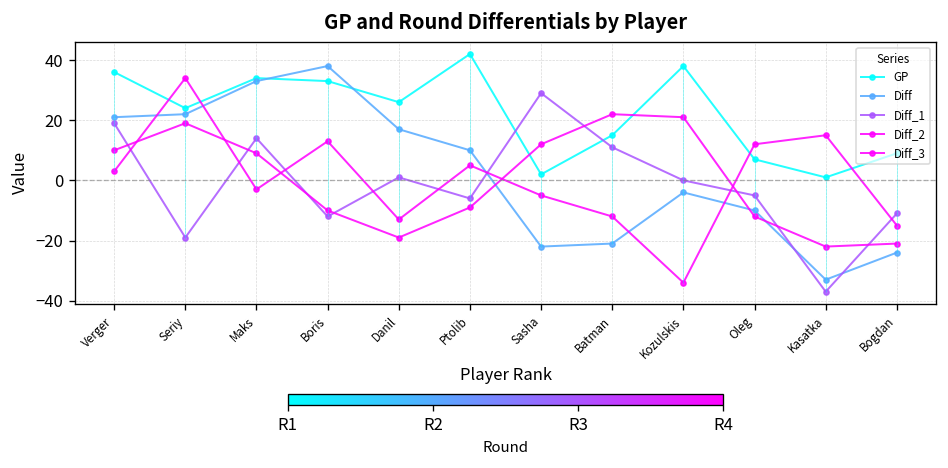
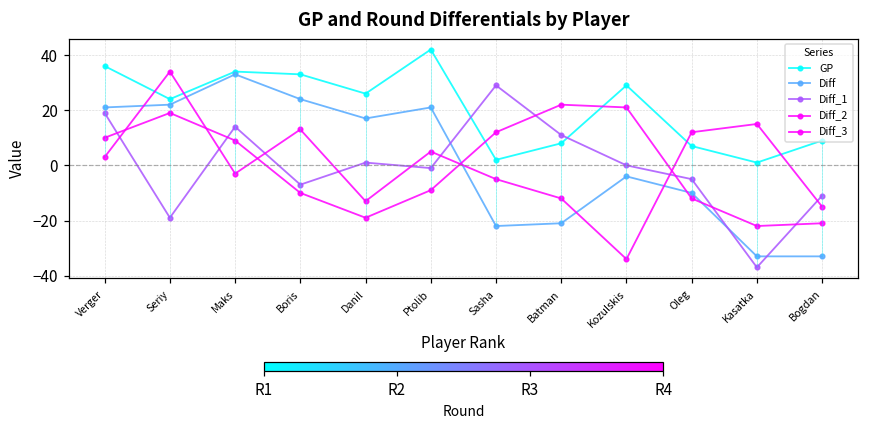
Diff, Boris: 38 -> 24
Diff_1, Boris: -12 -> -7
Diff, Ptolib: 10 -> 21
Diff_1, Ptolib: -6 -> -1
GP, Batman: 15 -> 8
GP, Kozulskis: 38 -> 29
Diff, Bogdan: -24 -> -33
